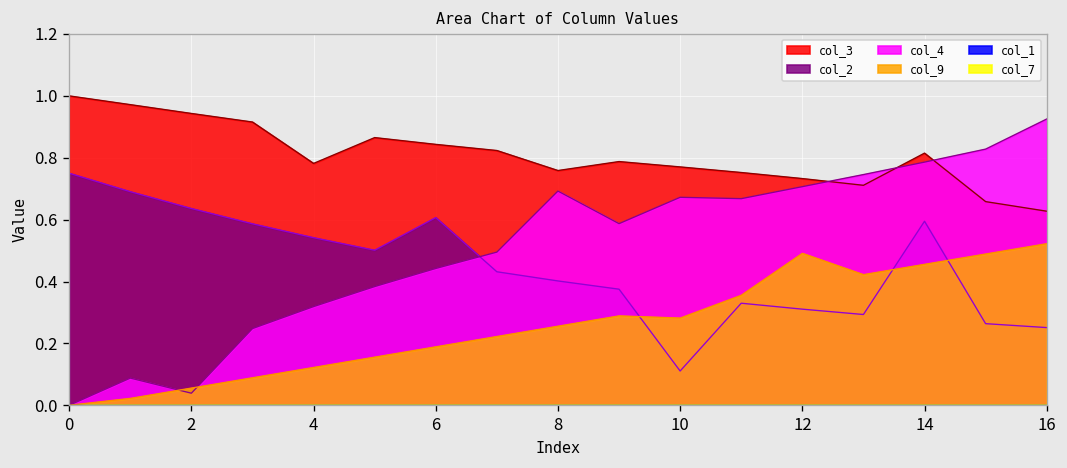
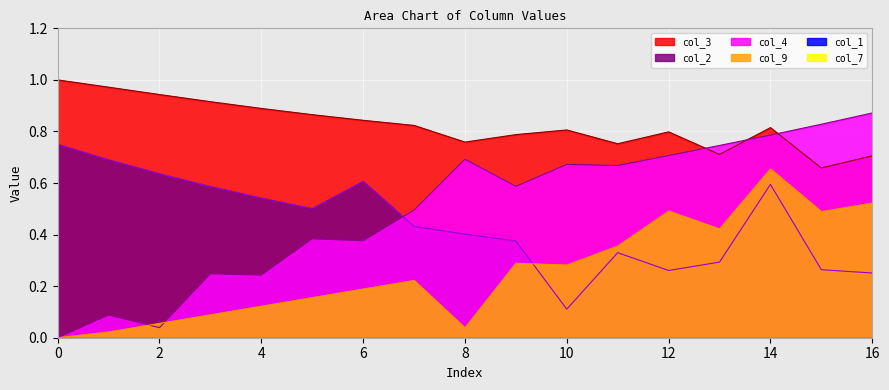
col_3, 4: 0.78 -> 0.89
col_4, 4: 0.32 -> 0.24
col_4, 6: 0.44 -> 0.38
col_9, 8: 0.26 -> 0.04
col_3, 10: 0.77 -> 0.81
col_3, 12: 0.73 -> 0.80
col_2, 12: 0.31 -> 0.26
col_9, 14: 0.46 -> 0.65
col_3, 16: 0.63 -> 0.71
col_4, 16: 0.93 -> 0.87
